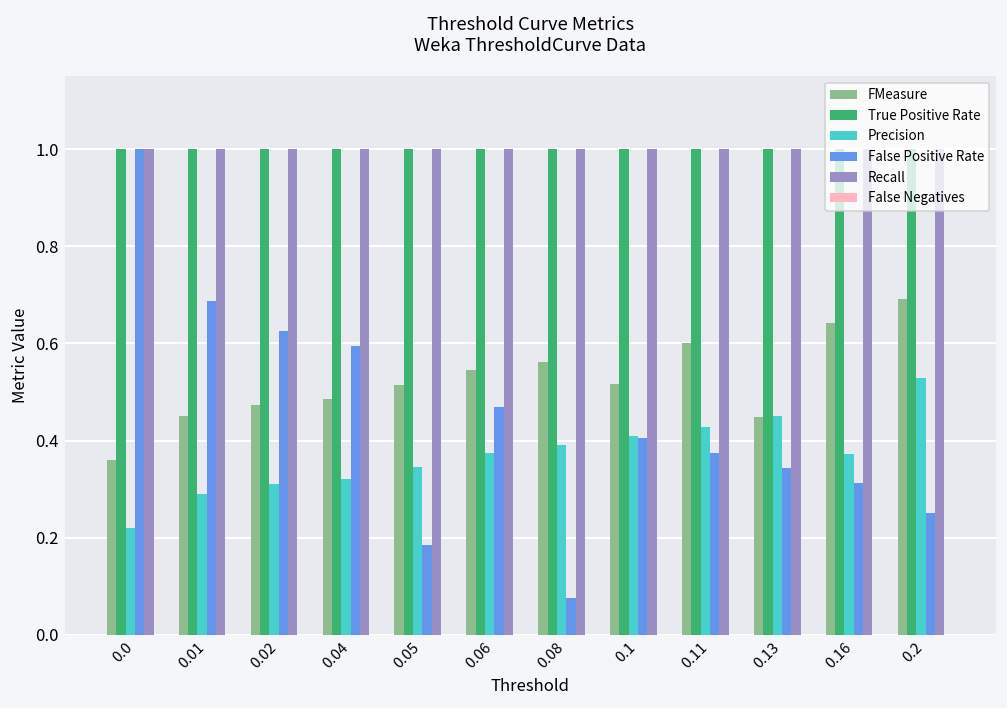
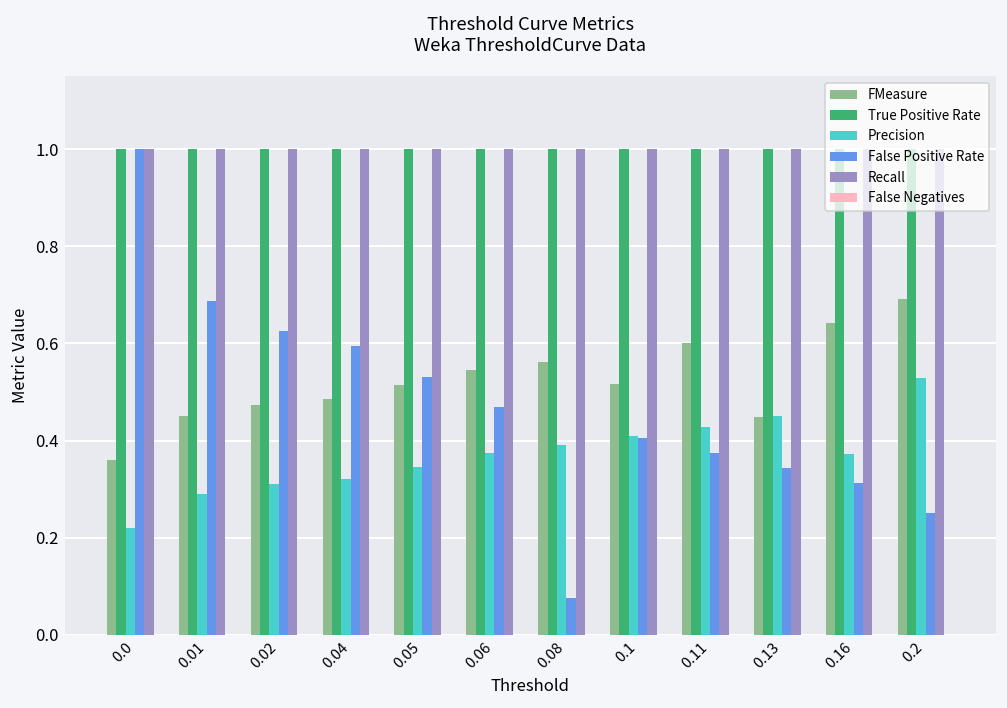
False Positive Rate, 0.05: 0.18 -> 0.53
